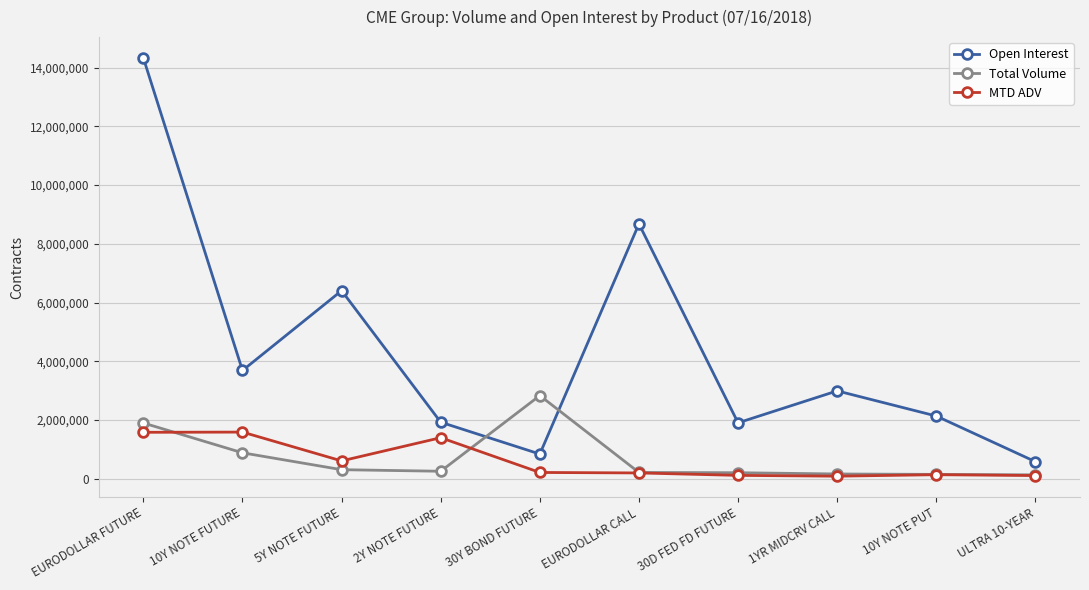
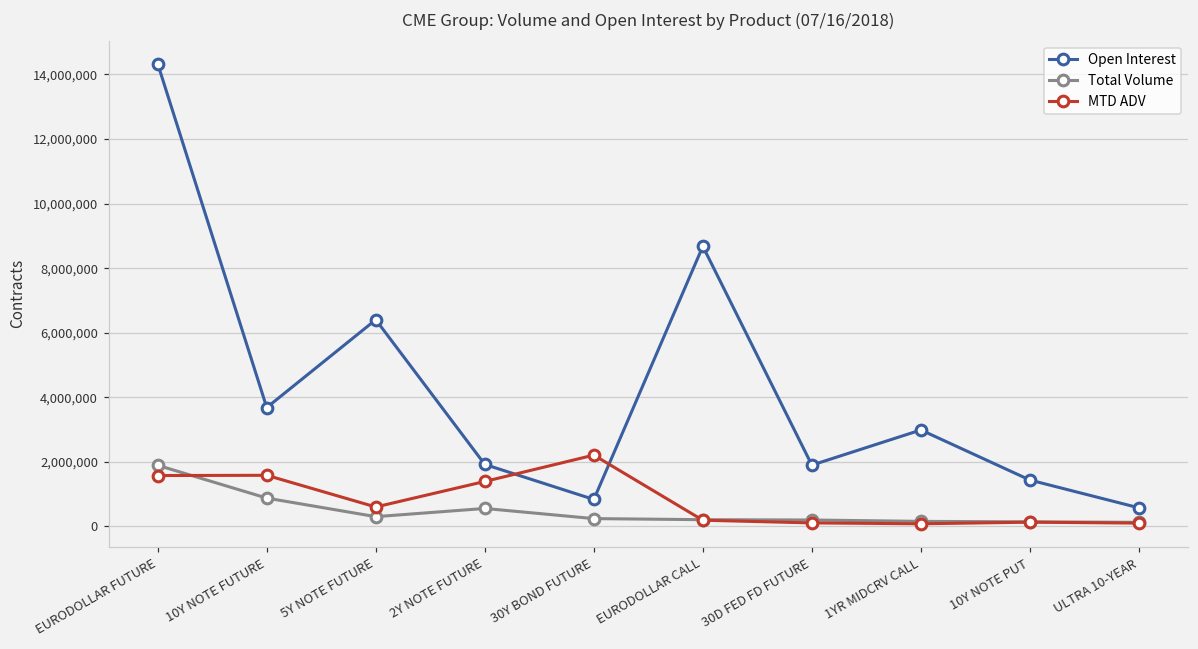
Total Volume, 2Y NOTE FUTURE: 300,000 -> 600,000
Total Volume, 30Y BOND FUTURE: 2,800,000 -> 200,000
MTD ADV, 30Y BOND FUTURE: 200,000 -> 2,200,000
Open Interest, 10Y NOTE PUT: 2,100,000 -> 1,400,000
